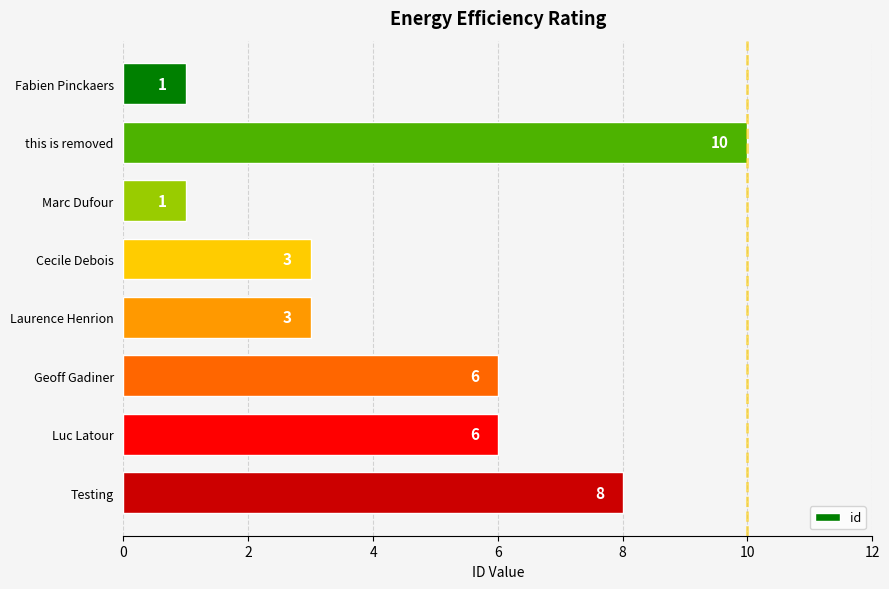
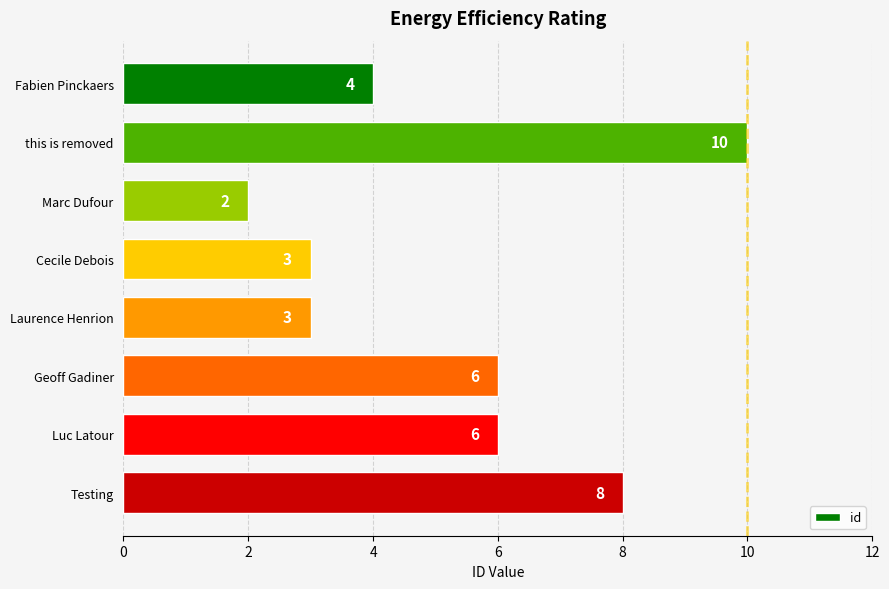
Fabien Pinckaers: 1 -> 4
Marc Dufour: 1 -> 2
